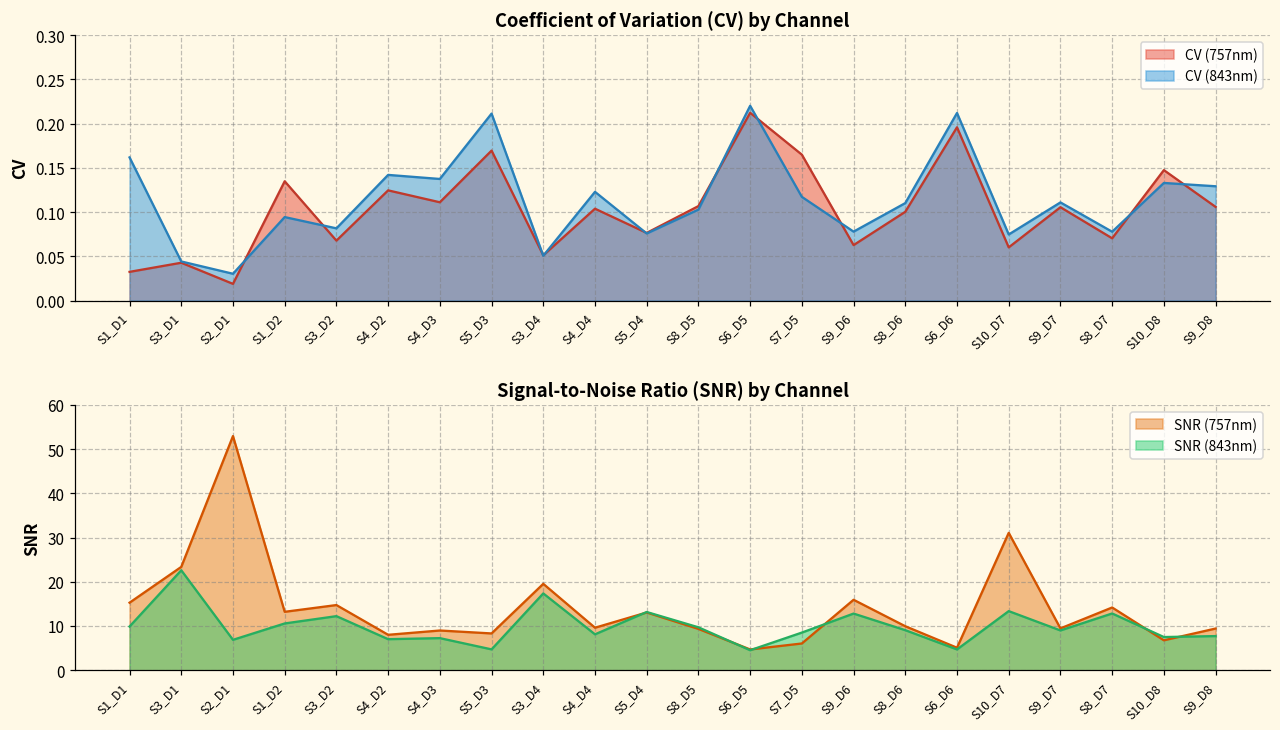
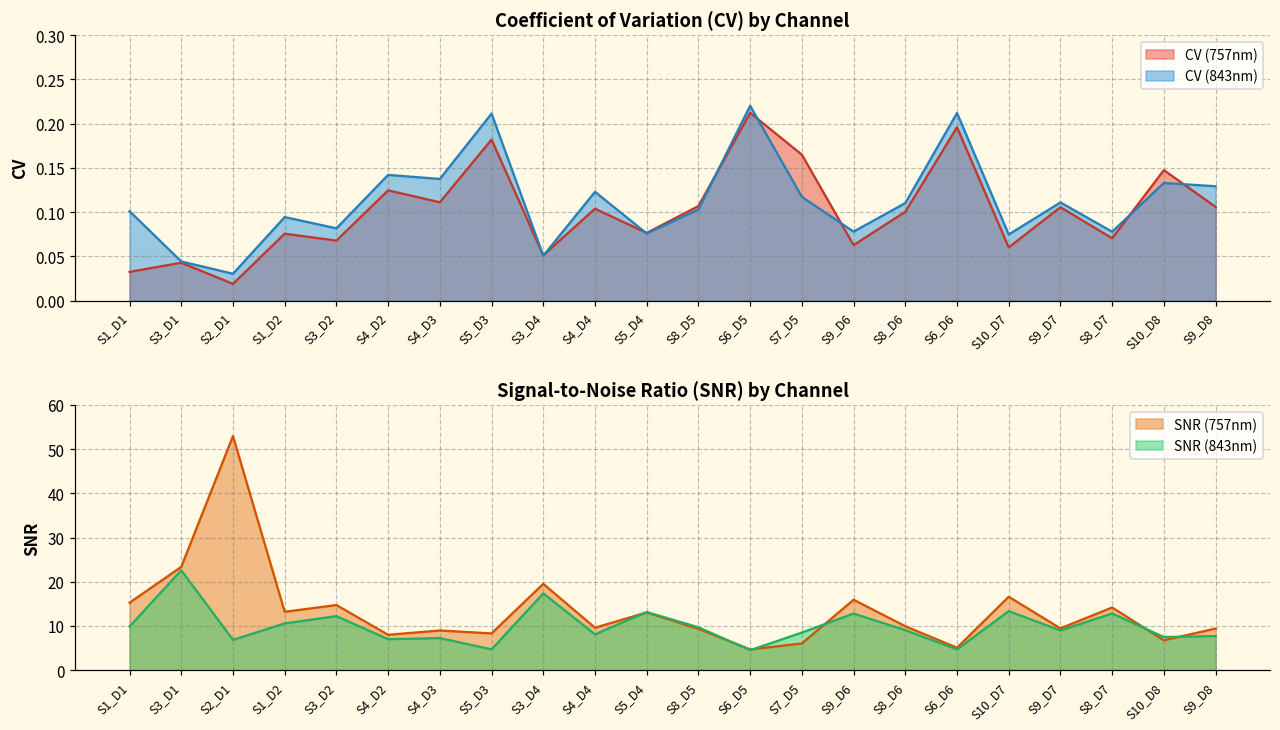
Coefficient of Variation (CV) by Channel, CV (843nm), S1_D1: 0.16 -> 0.10
Coefficient of Variation (CV) by Channel, CV (757nm), S1_D2: 0.13 -> 0.08
Coefficient of Variation (CV) by Channel, CV (757nm), S5_D3: 0.17 -> 0.18
Signal-to-Noise Ratio (SNR) by Channel, SNR (757nm), S10_D7: 31 -> 17
